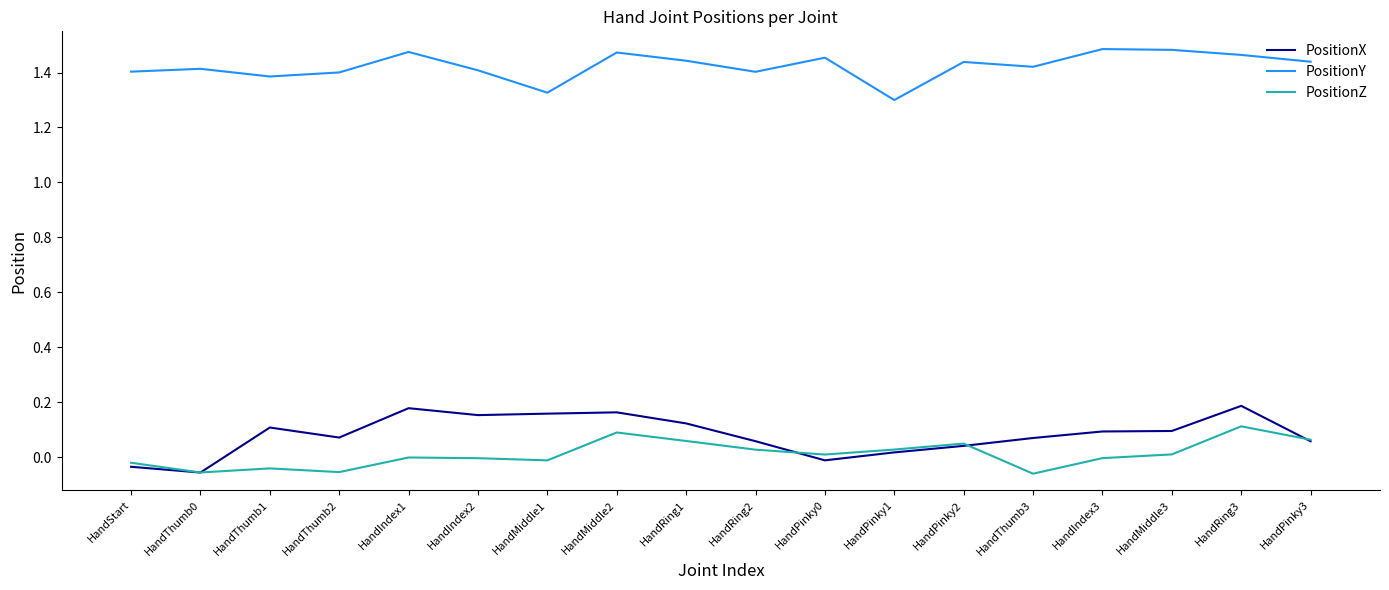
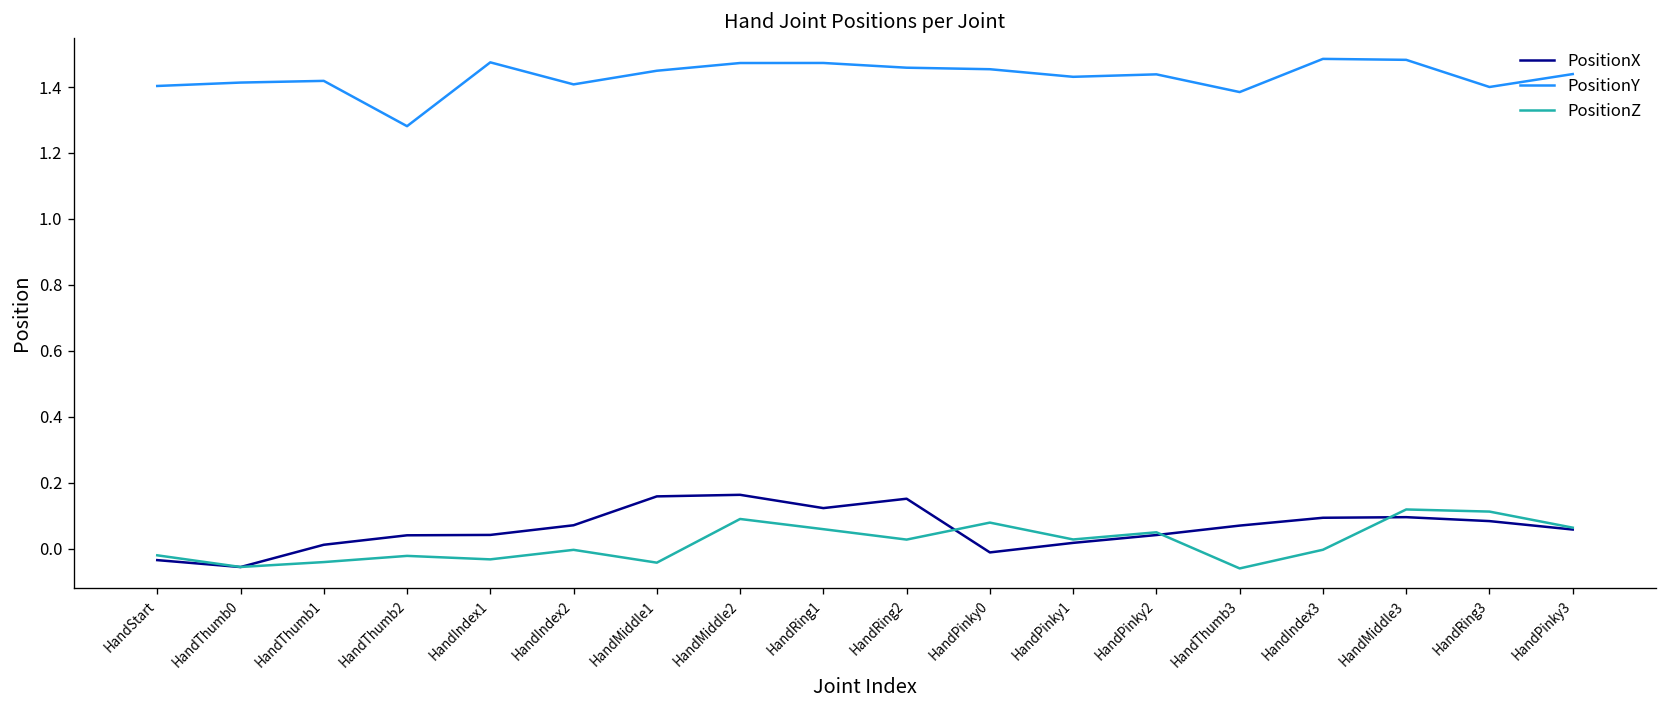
PositionX, HandThumb1: 0.11 -> 0.01
PositionY, HandThumb1: 1.39 -> 1.42
PositionX, HandThumb2: 0.07 -> 0.04
PositionY, HandThumb2: 1.40 -> 1.28
PositionZ, HandThumb2: -0.05 -> -0.02
PositionX, HandIndex1: 0.18 -> 0.04
PositionZ, HandIndex1: 0.00 -> -0.03
PositionX, HandIndex2: 0.15 -> 0.07
PositionY, HandMiddle1: 1.33 -> 1.45
PositionZ, HandMiddle1: -0.01 -> -0.04
PositionY, HandRing1: 1.44 -> 1.47
PositionX, HandRing2: 0.06 -> 0.15
PositionY, HandRing2: 1.40 -> 1.46
PositionZ, HandPinky0: 0.01 -> 0.08
PositionY, HandPinky1: 1.30 -> 1.43
PositionY, HandThumb3: 1.42 -> 1.38
PositionZ, HandMiddle3: 0.01 -> 0.12
PositionX, HandRing3: 0.19 -> 0.08
PositionY, HandRing3: 1.46 -> 1.40
